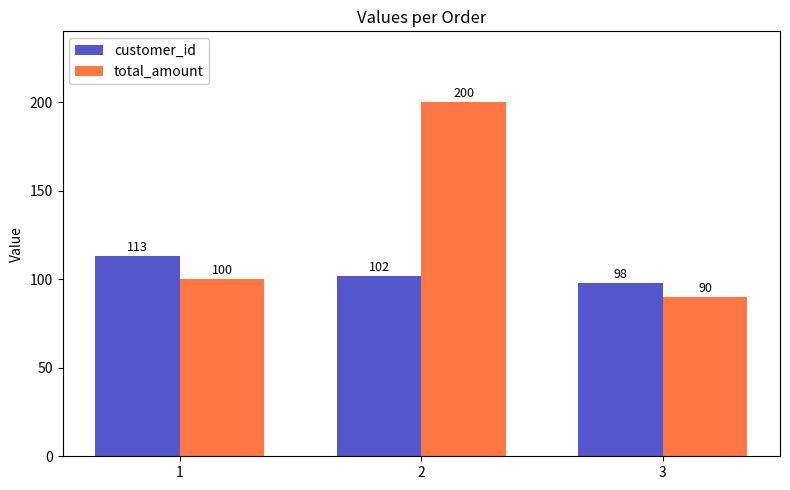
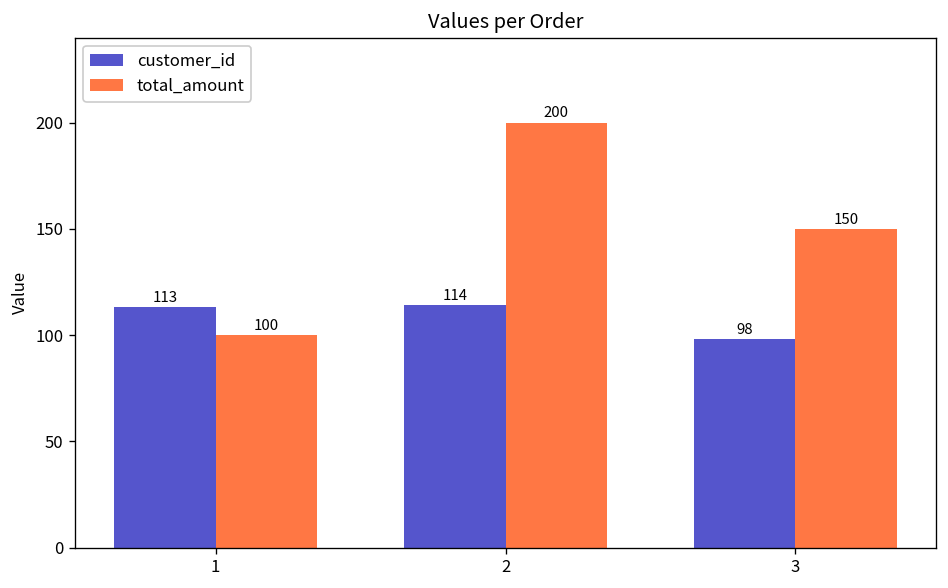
customer_id, 2: 102 -> 114
total_amount, 3: 90 -> 150
